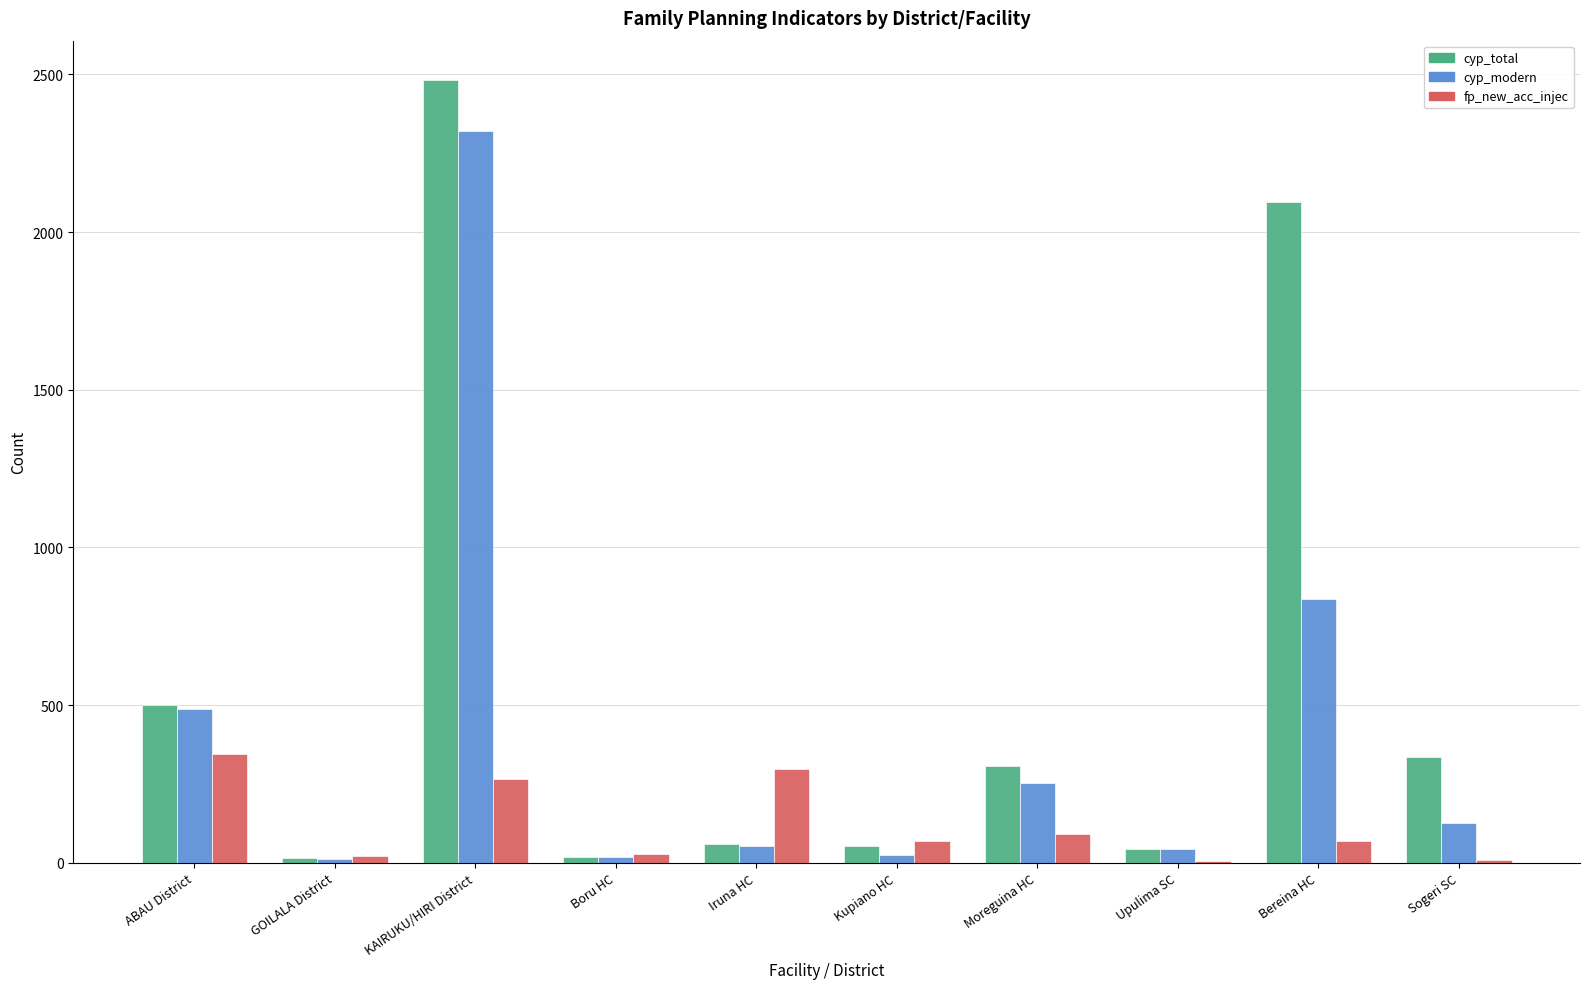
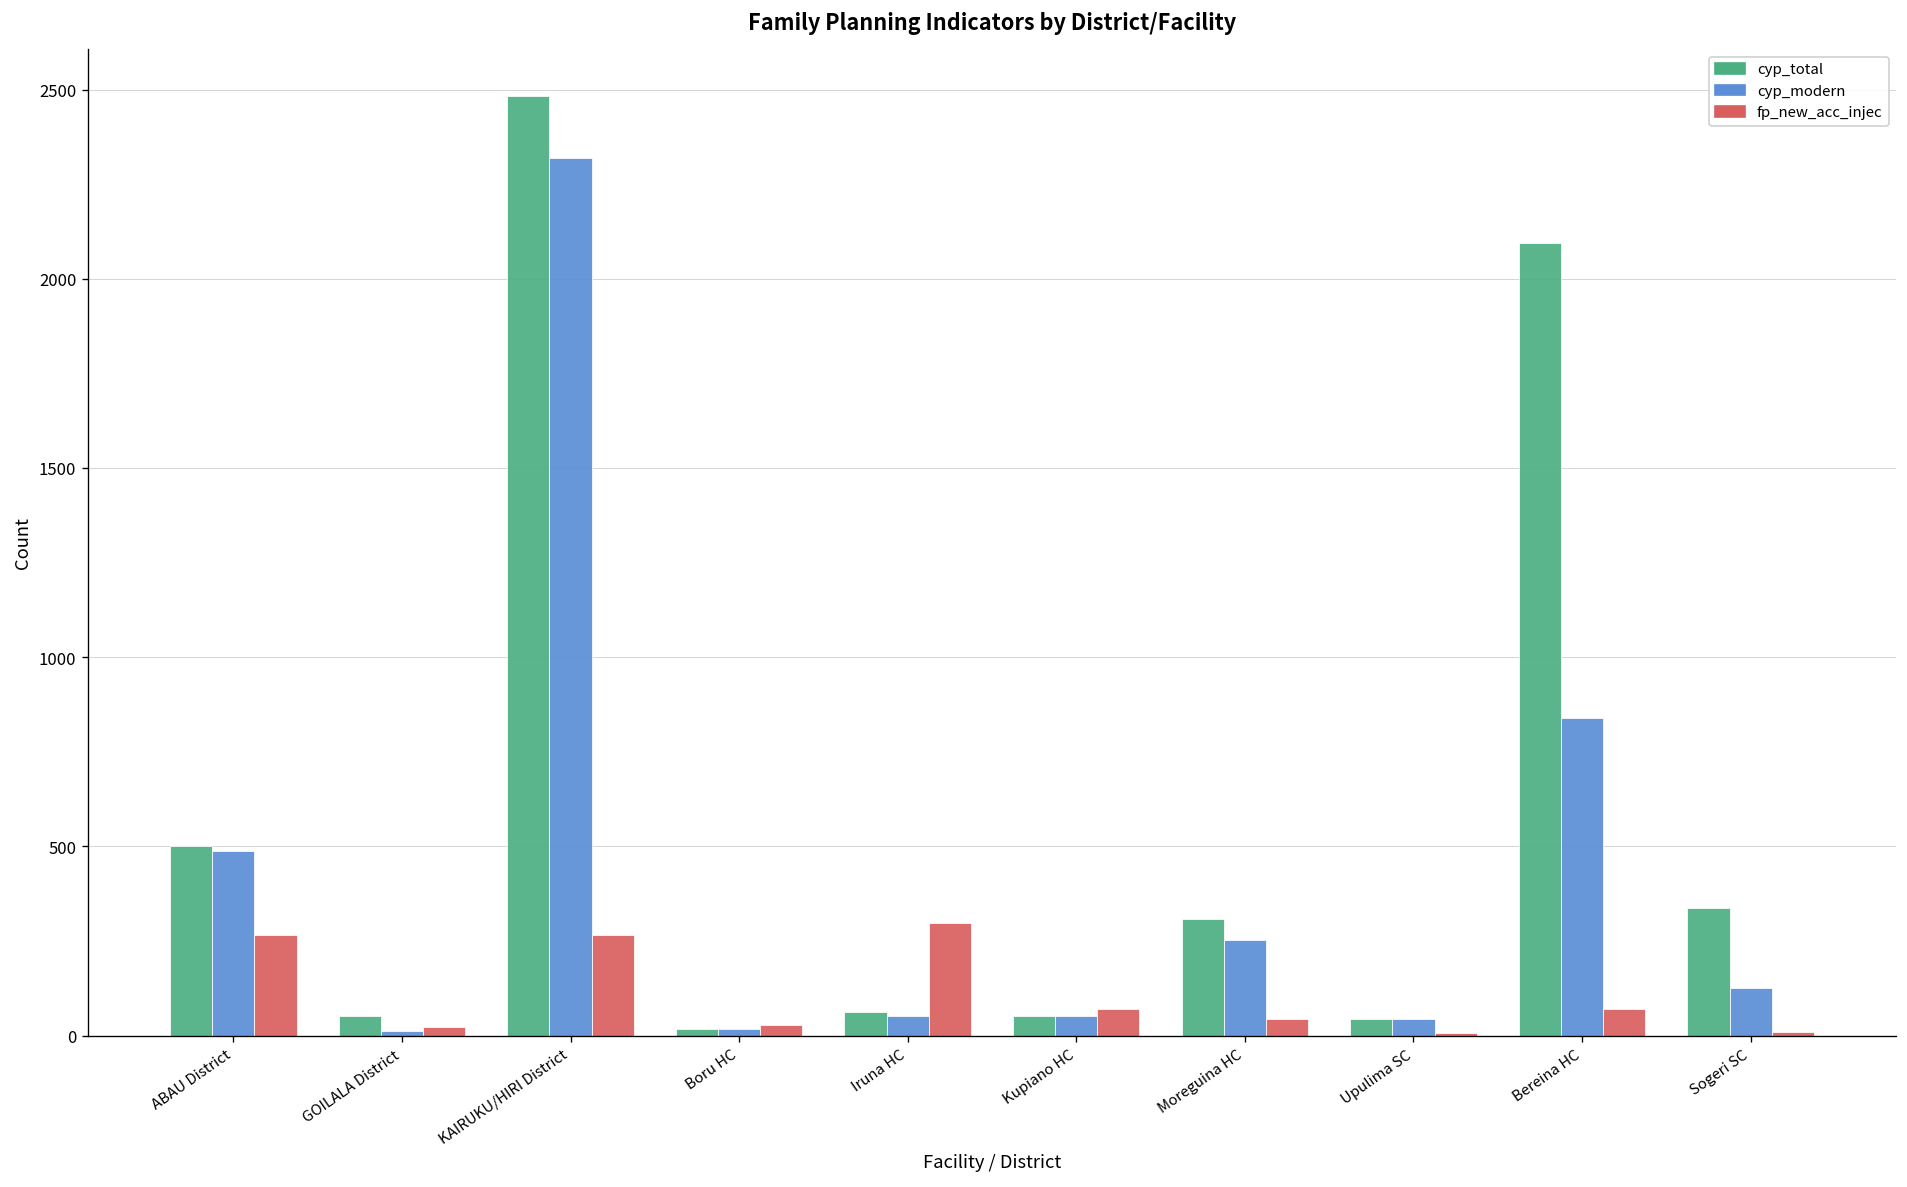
fp_new_acc_injec, ABAU District: 350 -> 270
cyp_total, GOILALA District: 10 -> 50
cyp_modern, Kupiano HC: 30 -> 50
fp_new_acc_injec, Moreguina HC: 90 -> 40
